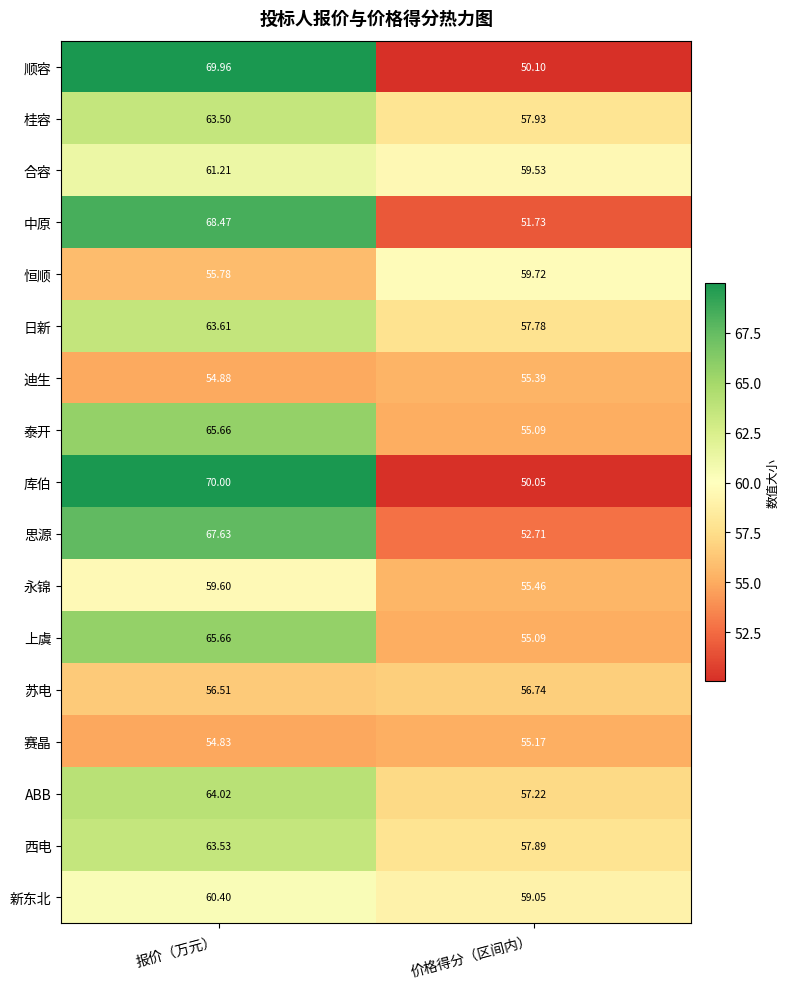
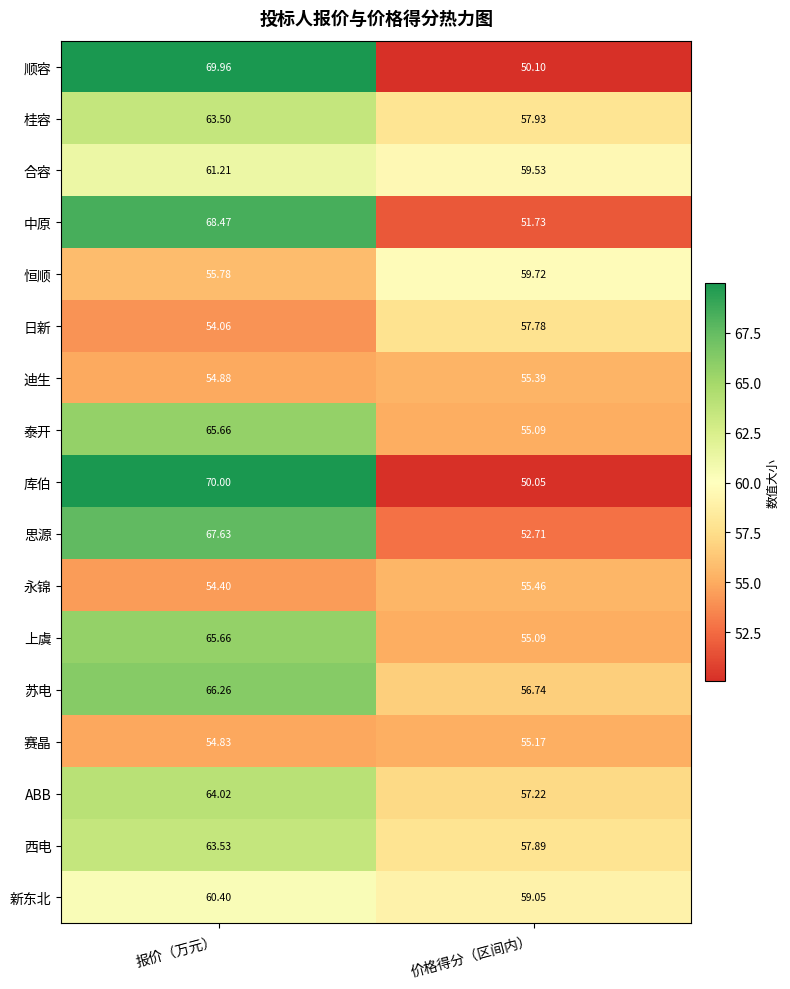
日新, 报价（万元）: 63.61 -> 54.06
永锦, 报价（万元）: 59.60 -> 54.40
苏电, 报价（万元）: 56.51 -> 66.26
